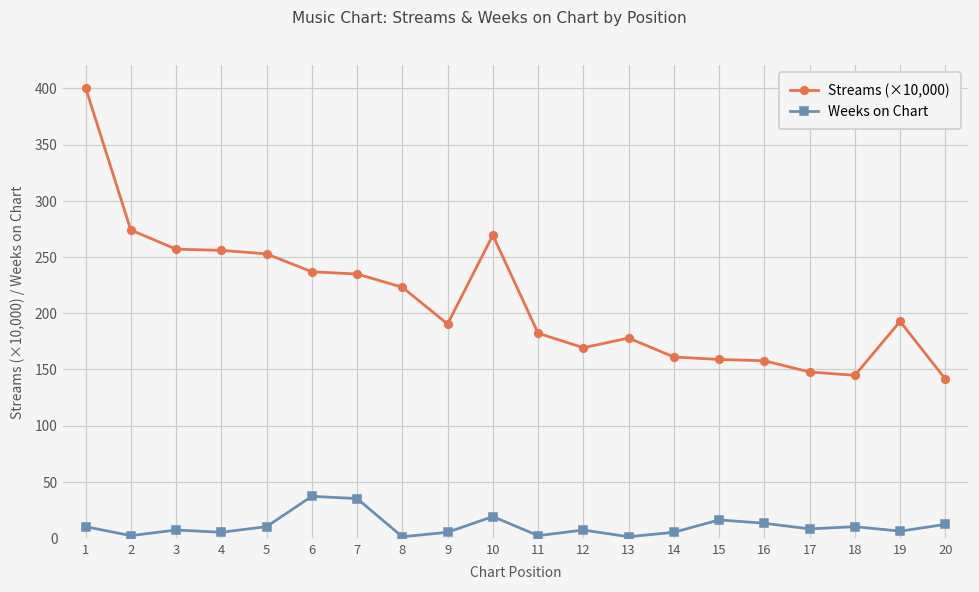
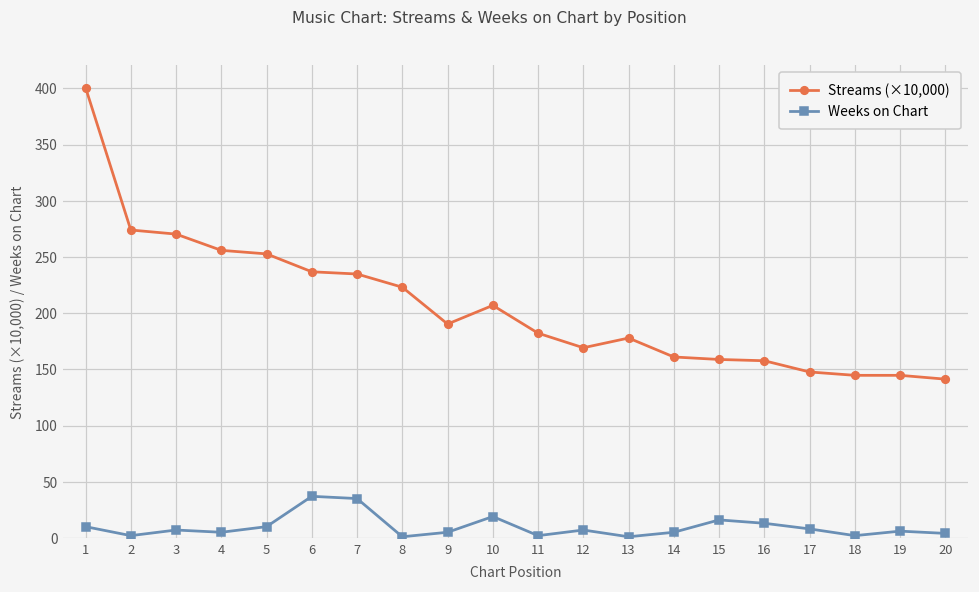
Streams (×10,000), 3: 257 -> 270
Streams (×10,000), 10: 269 -> 207
Weeks on Chart, 18: 10 -> 2
Streams (×10,000), 19: 193 -> 145
Weeks on Chart, 20: 12 -> 4
